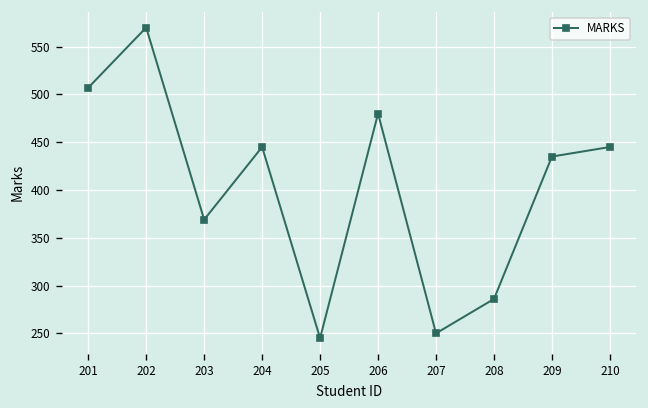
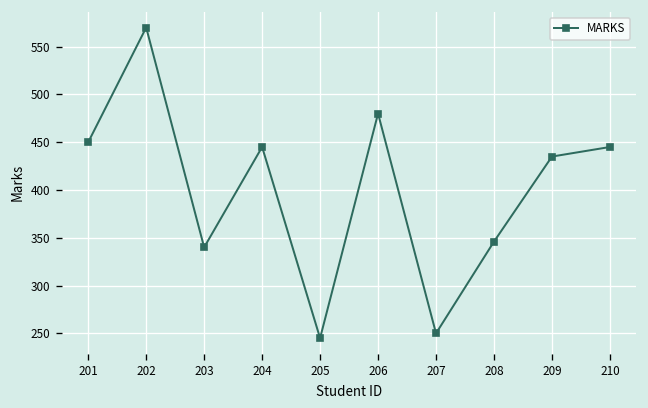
201: 510 -> 450
203: 370 -> 340
208: 290 -> 350
